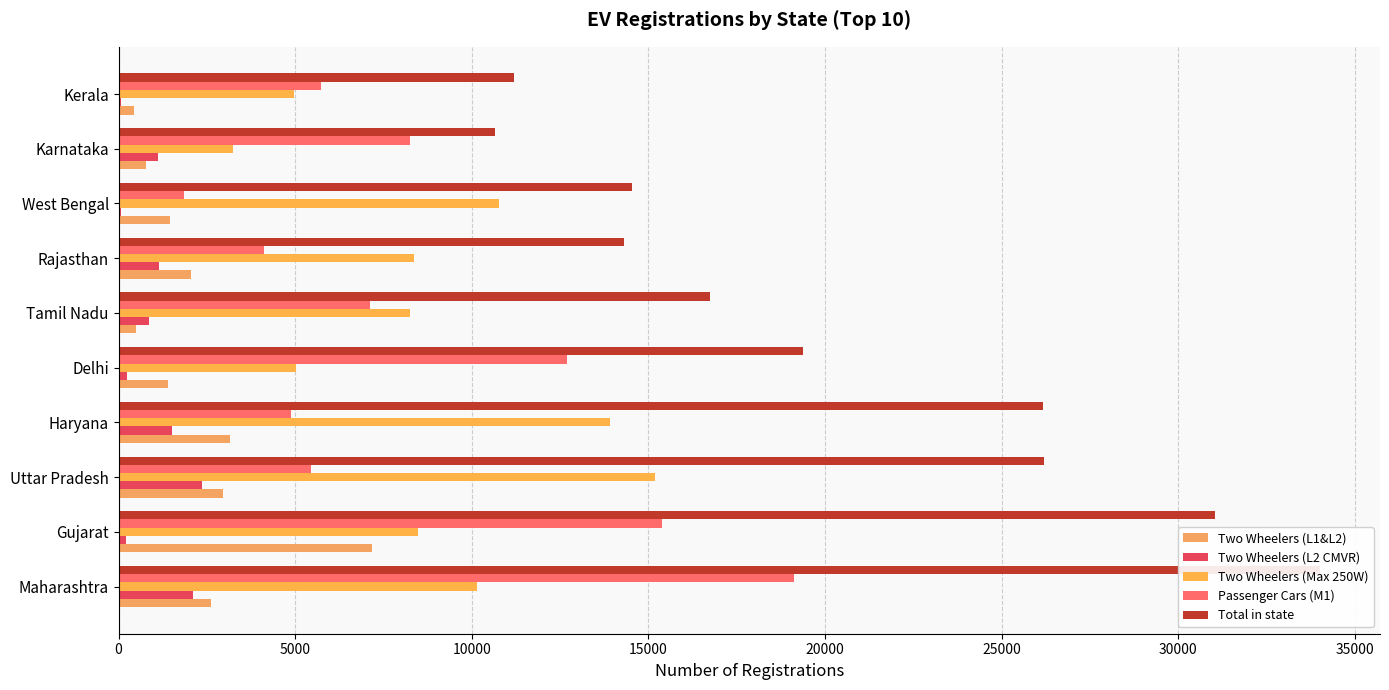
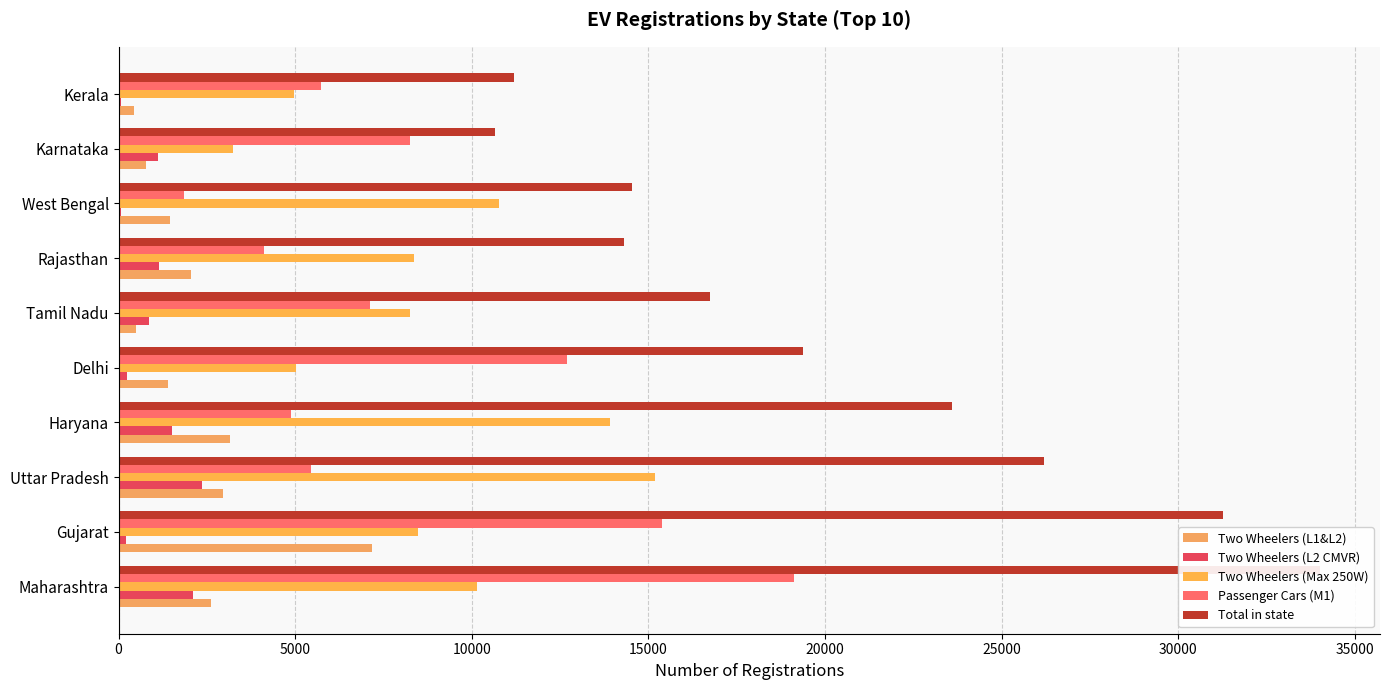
Total in state, Haryana: 26200 -> 23600
Total in state, Gujarat: 31000 -> 31300
